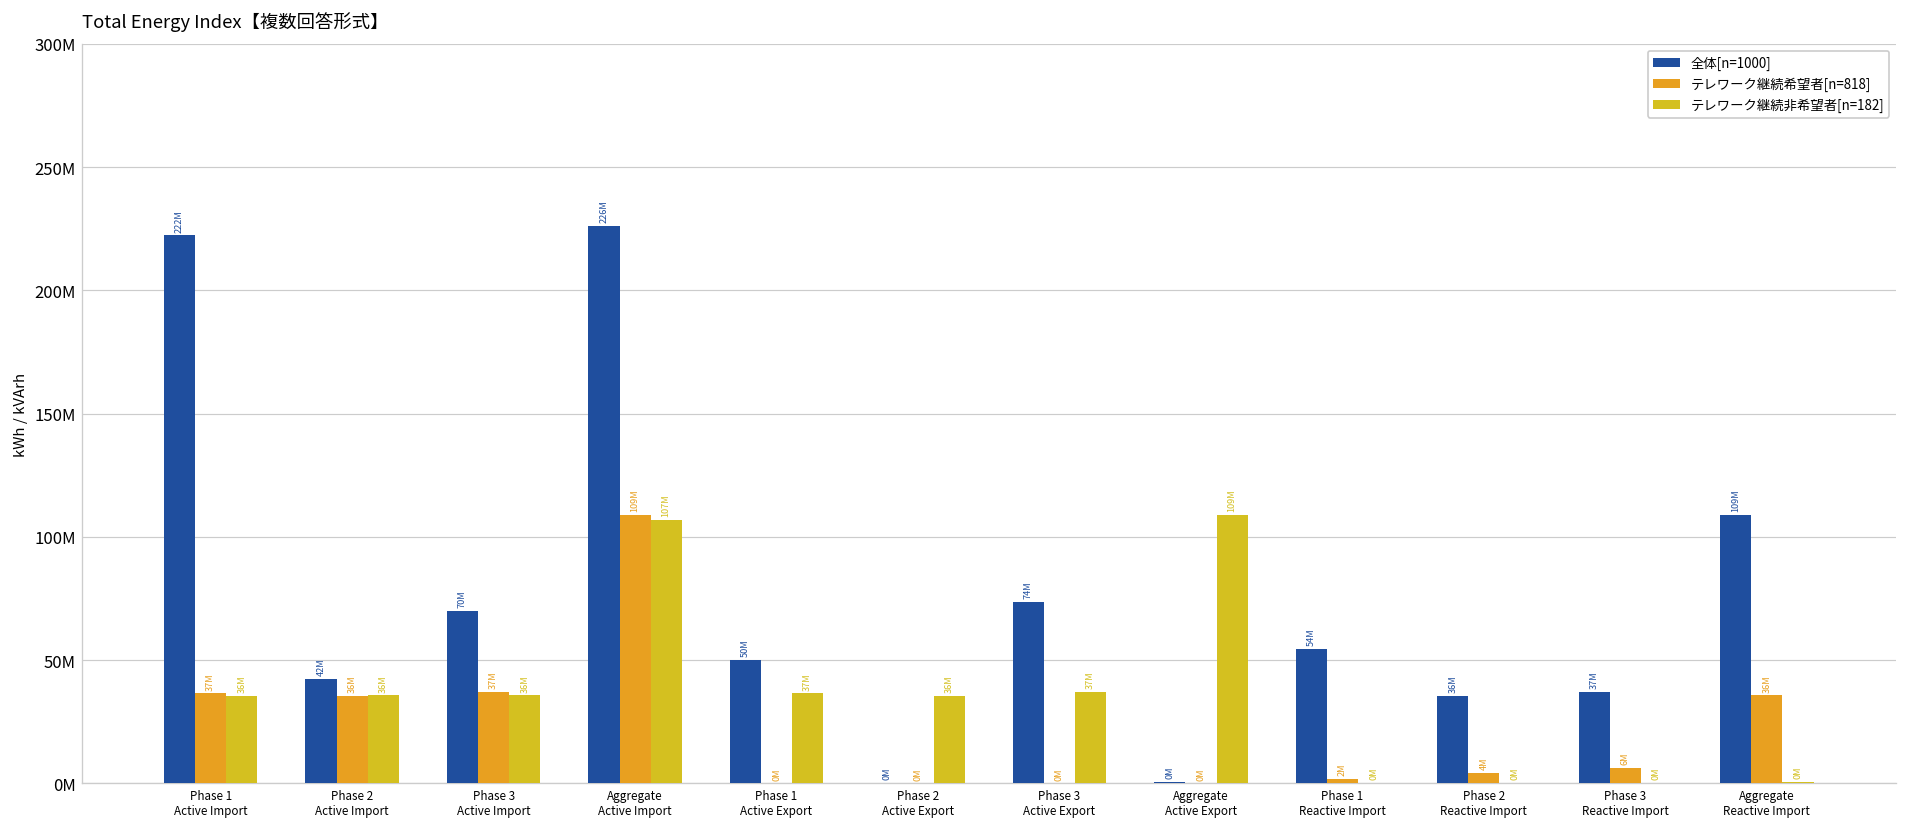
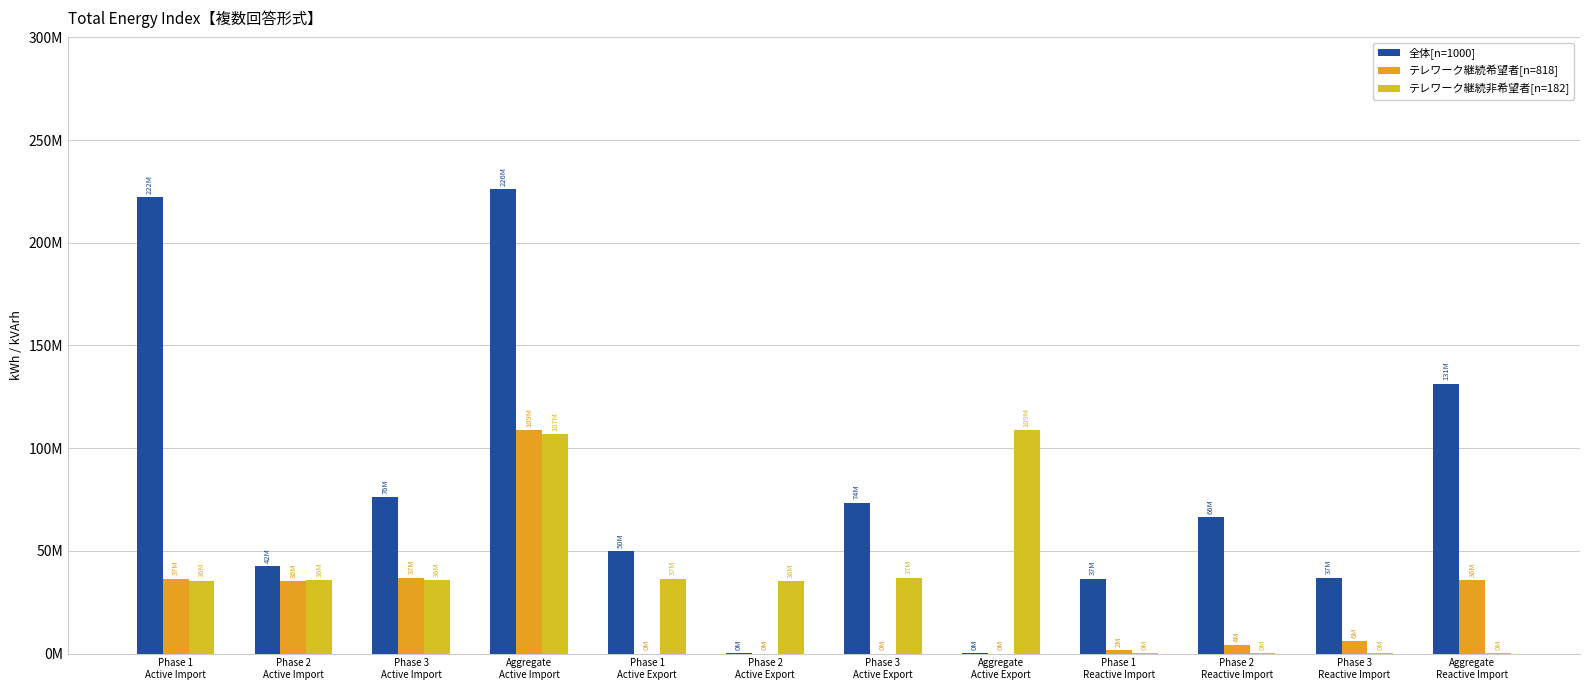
全体[n=1000], Phase 3 Active Import: 70M -> 76M
全体[n=1000], Phase 1 Reactive Import: 54M -> 37M
全体[n=1000], Phase 2 Reactive Import: 36M -> 66M
全体[n=1000], Aggregate Reactive Import: 109M -> 131M
